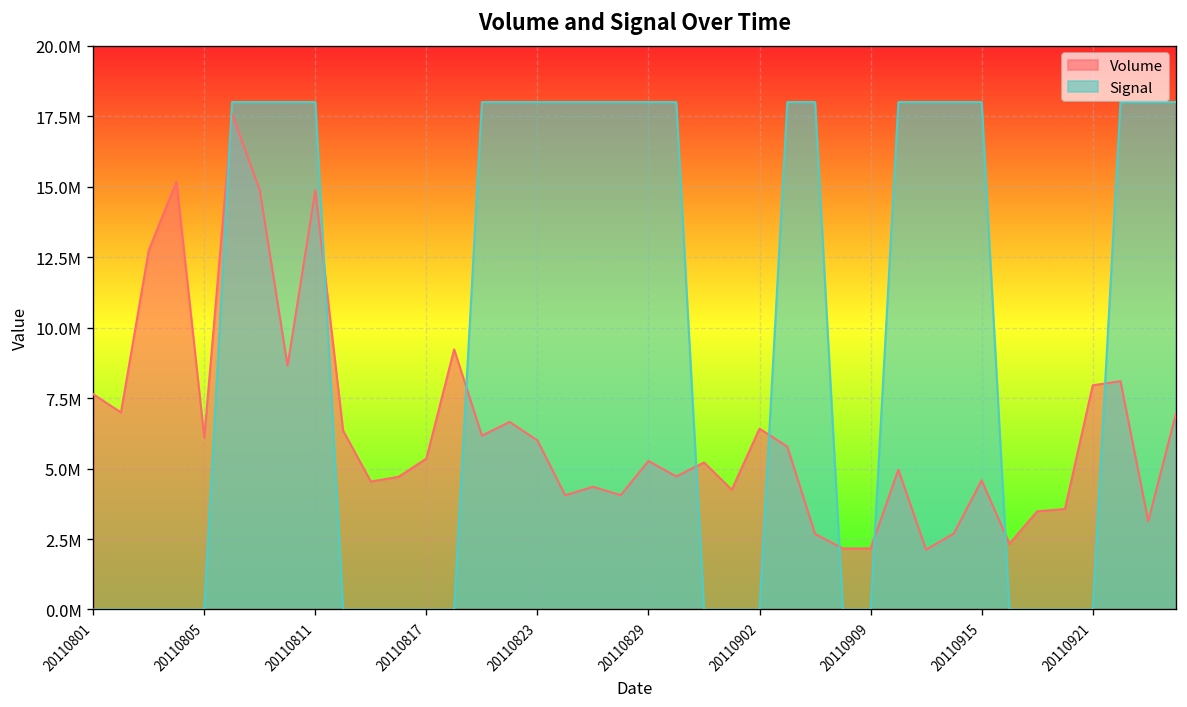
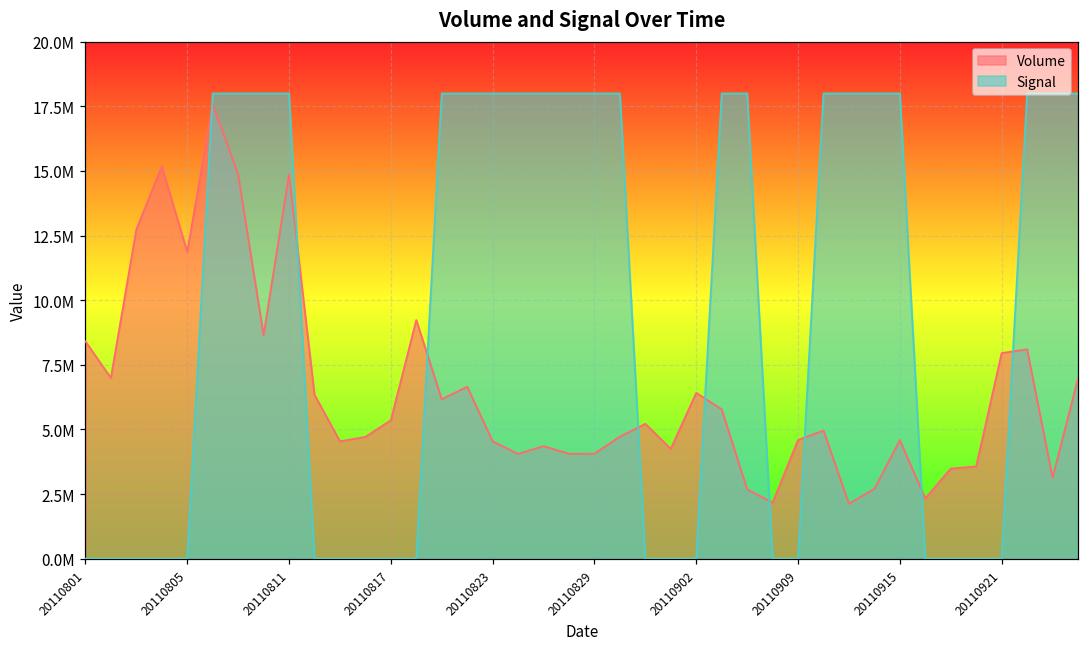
Volume, 20110801: 7600000 -> 8400000
Volume, 20110805: 6100000 -> 11900000
Volume, 20110823: 6000000 -> 4500000
Volume, 20110829: 5300000 -> 4100000
Volume, 20110909: 2200000 -> 4600000
